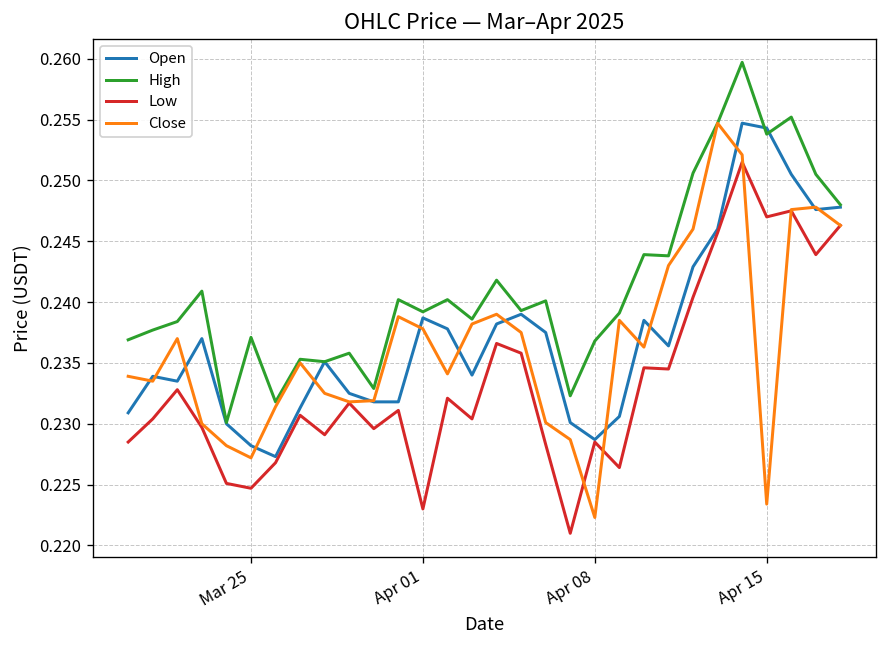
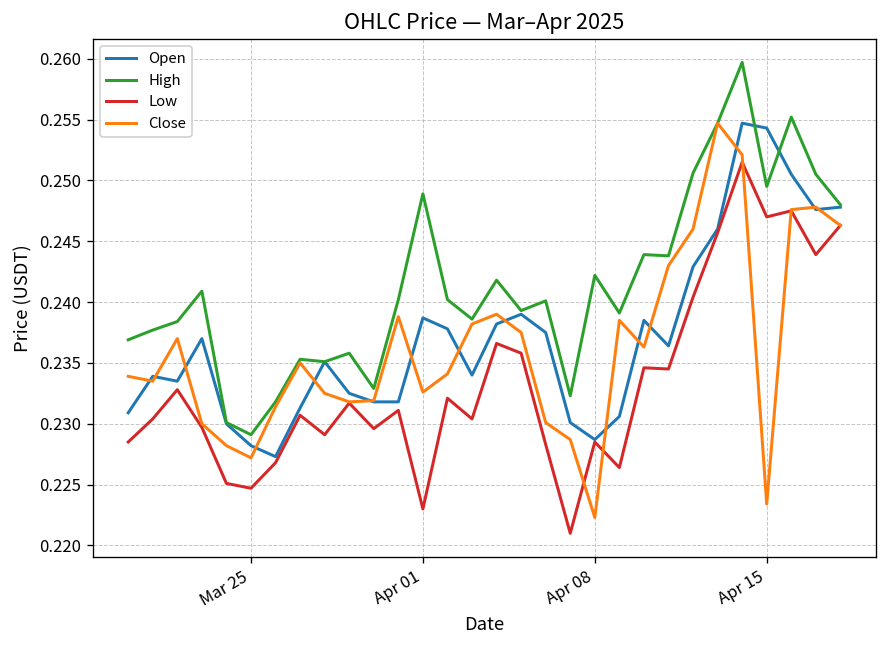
High, Mar 25: 0.2371 -> 0.2291
High, Apr 01: 0.2392 -> 0.2489
Close, Apr 01: 0.2378 -> 0.2326
High, Apr 08: 0.2368 -> 0.2422
High, Apr 15: 0.2538 -> 0.2495
